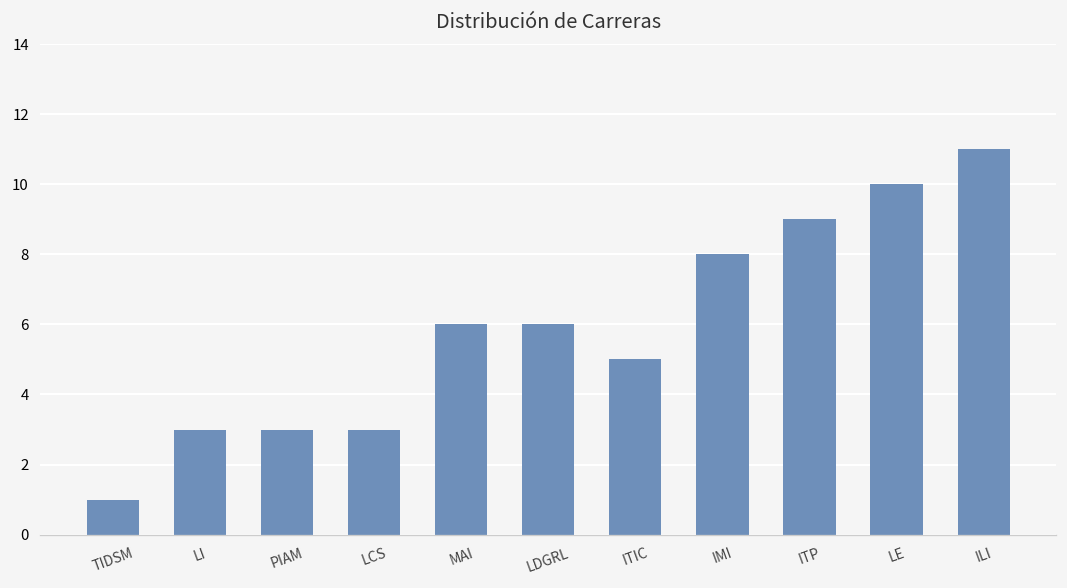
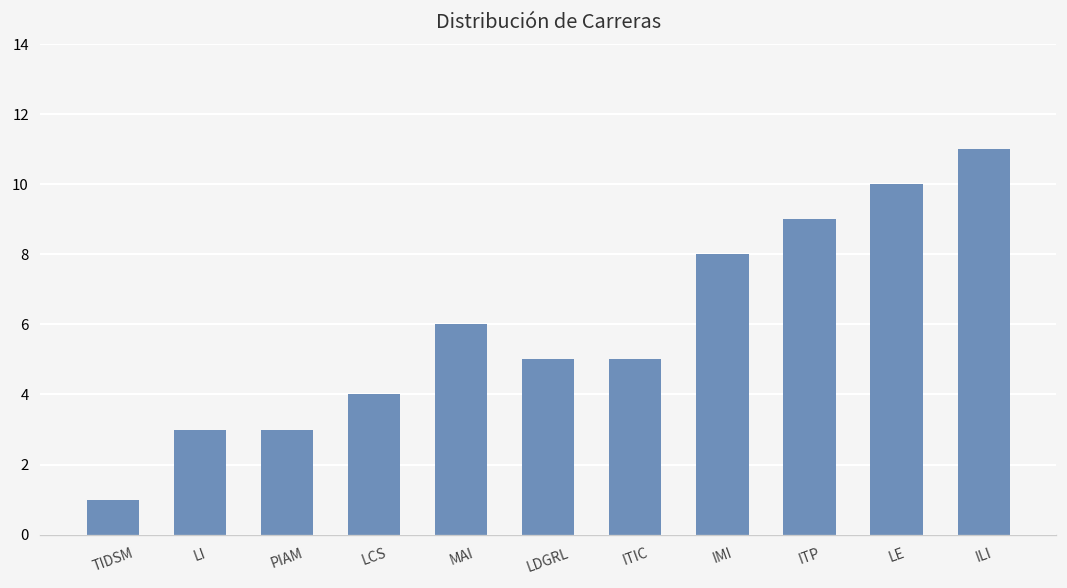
LCS: 3 -> 4
LDGRL: 6 -> 5
